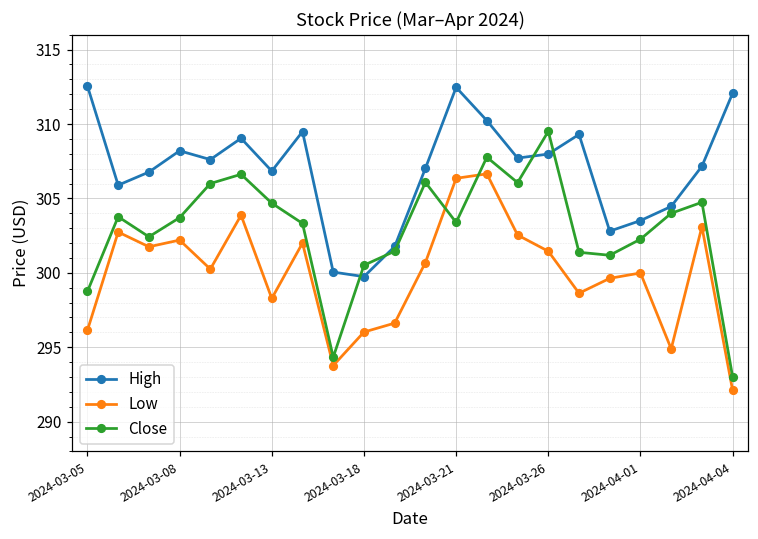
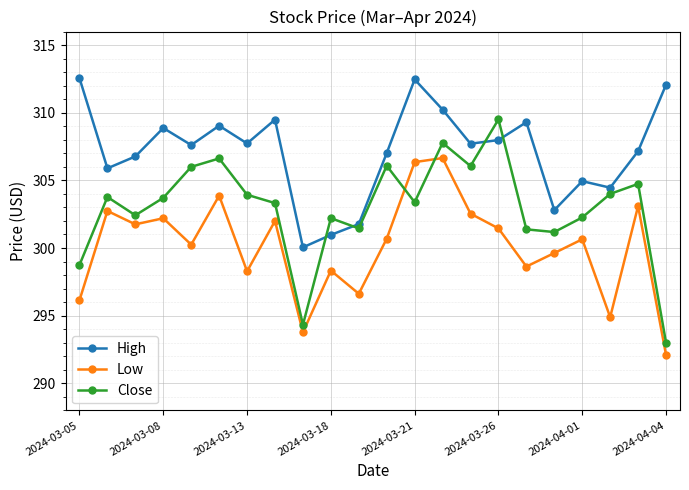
High, 2024-03-08: 308.2 -> 308.9
High, 2024-03-13: 306.8 -> 307.7
Close, 2024-03-13: 304.7 -> 303.9
High, 2024-03-18: 299.7 -> 301.0
Low, 2024-03-18: 296.0 -> 298.3
Close, 2024-03-18: 300.5 -> 302.2
High, 2024-04-01: 303.5 -> 304.9
Low, 2024-04-01: 300.0 -> 300.6
